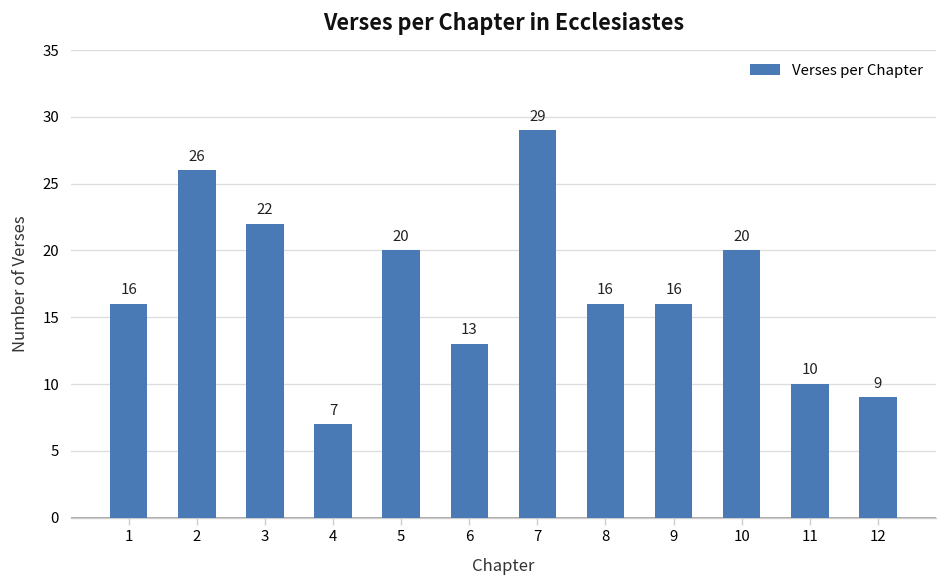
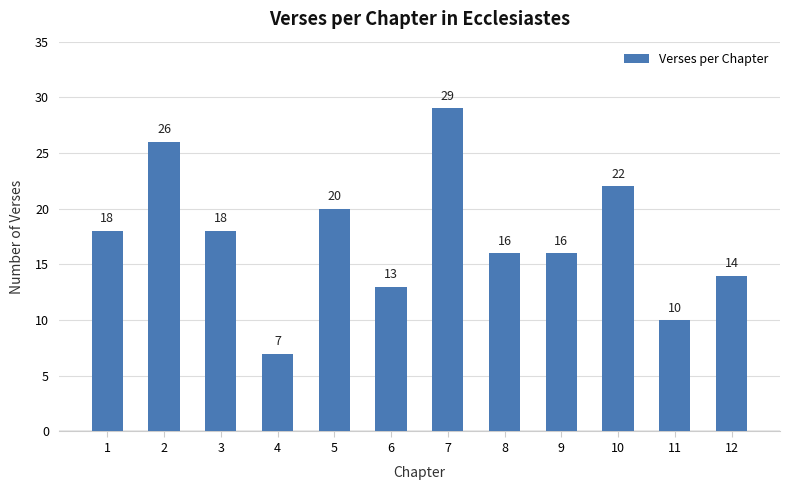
1: 16 -> 18
3: 22 -> 18
10: 20 -> 22
12: 9 -> 14
